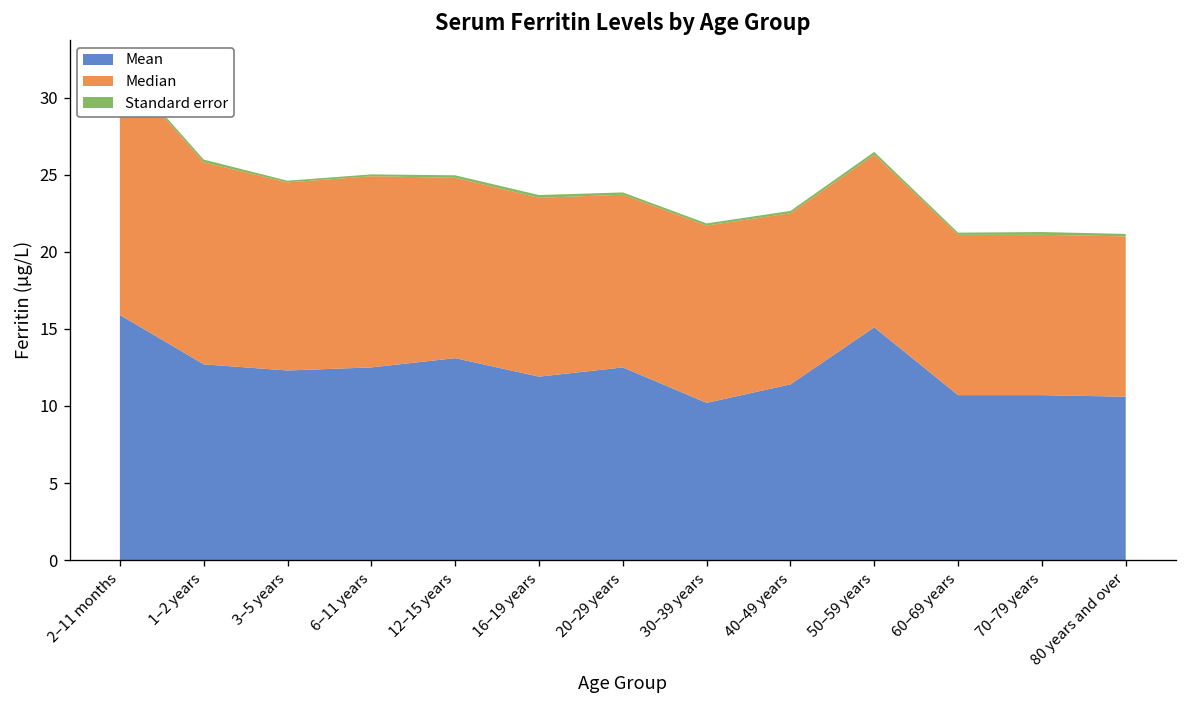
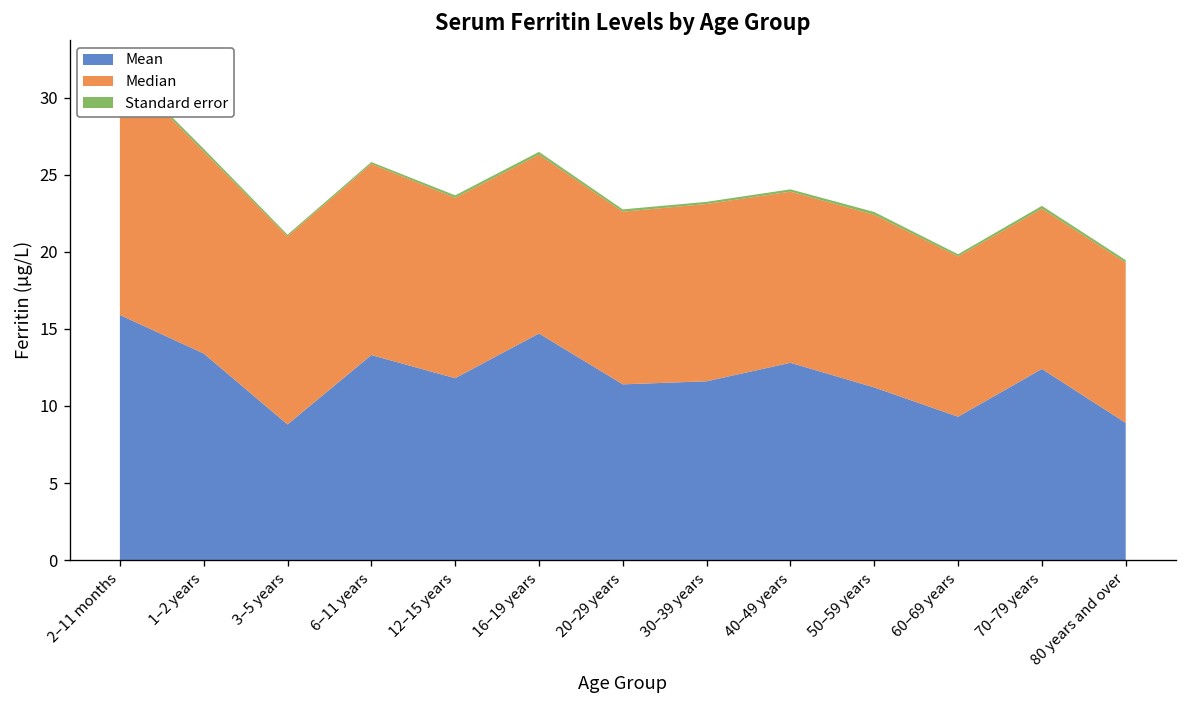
Mean, 1–2 years: 12.7 -> 13.4
Mean, 3–5 years: 12.3 -> 8.8
Mean, 6–11 years: 12.5 -> 13.3
Mean, 12–15 years: 13.1 -> 11.8
Mean, 16–19 years: 11.9 -> 14.7
Mean, 20–29 years: 12.5 -> 11.4
Mean, 30–39 years: 10.2 -> 11.6
Mean, 40–49 years: 11.4 -> 12.8
Mean, 50–59 years: 15.1 -> 11.2
Mean, 60–69 years: 10.7 -> 9.3
Mean, 70–79 years: 10.7 -> 12.4
Mean, 80 years and over: 10.6 -> 8.9
